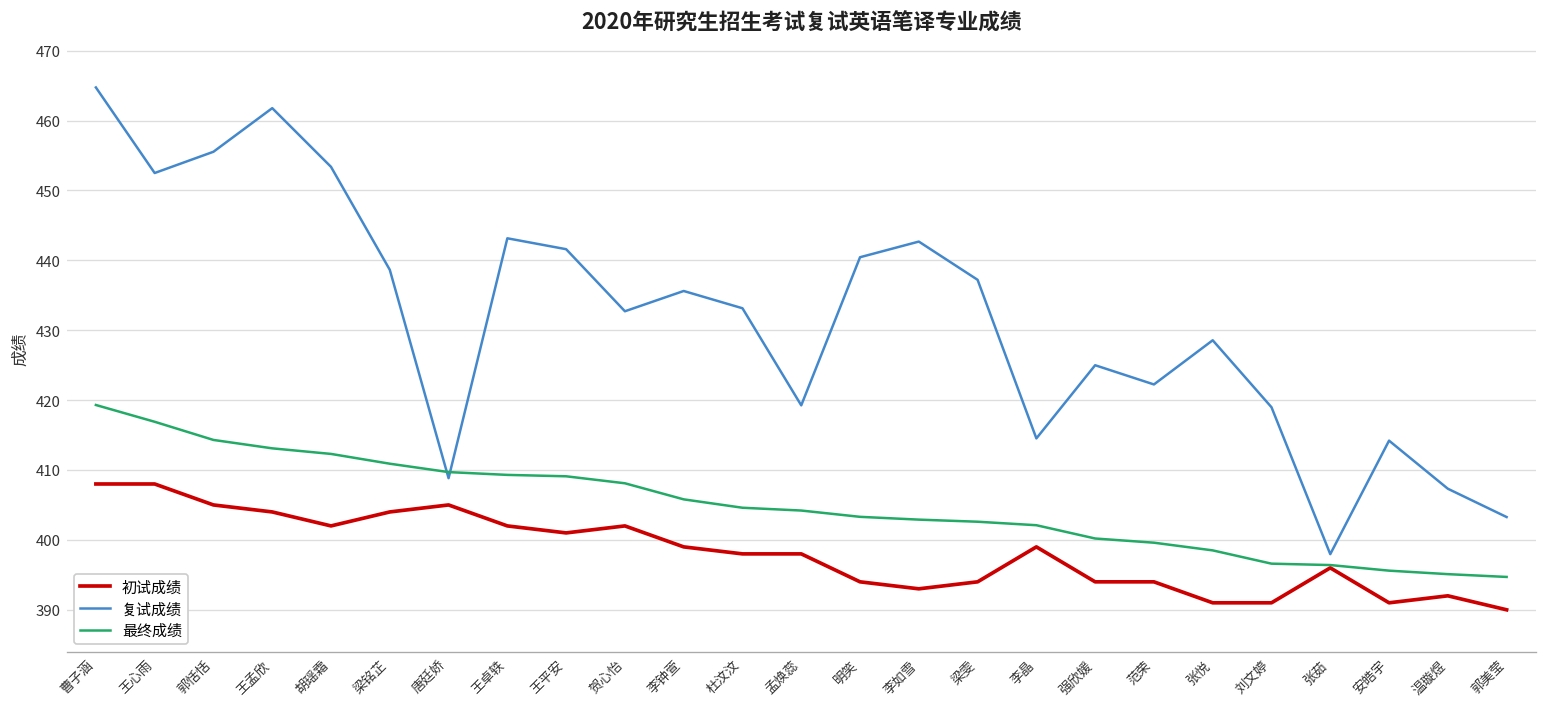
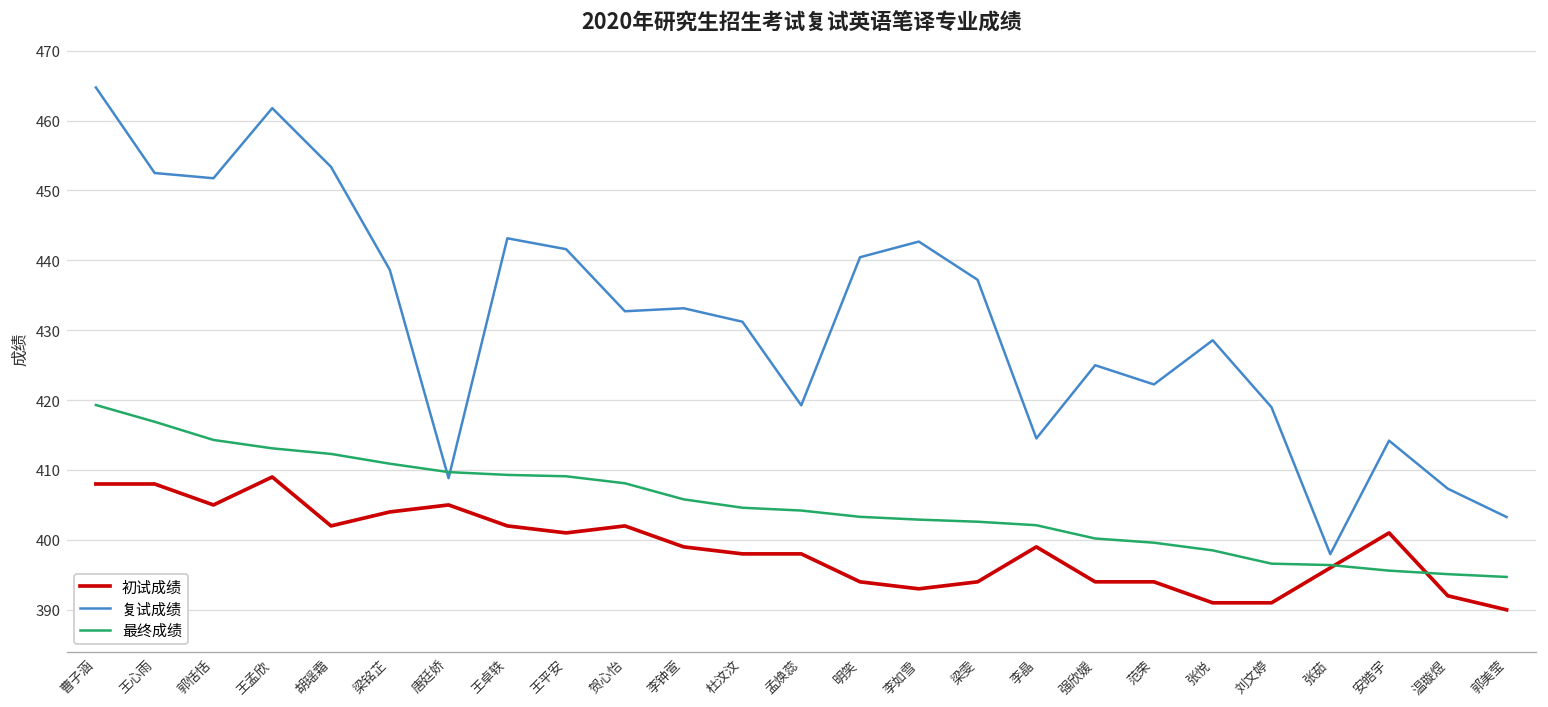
复试成绩, 郭恬恬: 456 -> 452
初试成绩, 王孟欣: 404 -> 409
复试成绩, 李钟萱: 436 -> 433
复试成绩, 杜汶汶: 433 -> 431
初试成绩, 安皓宇: 391 -> 401
